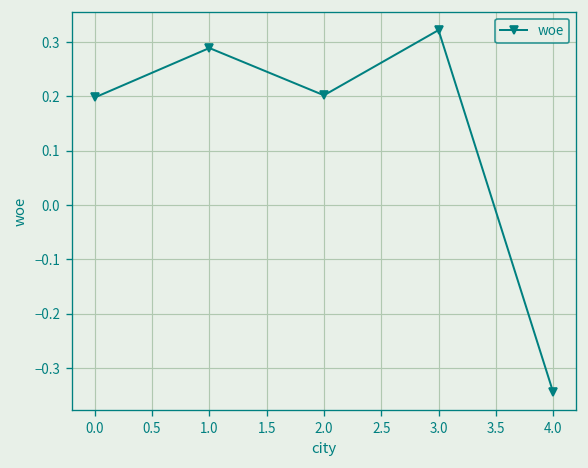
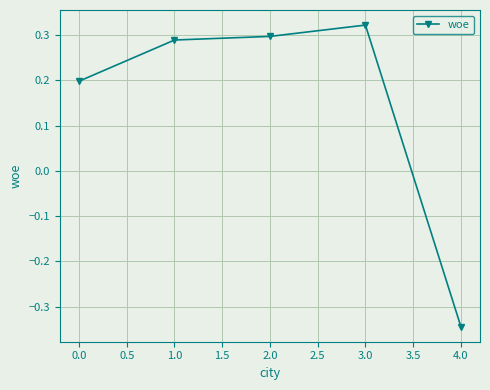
2.0: 0.20 -> 0.30
